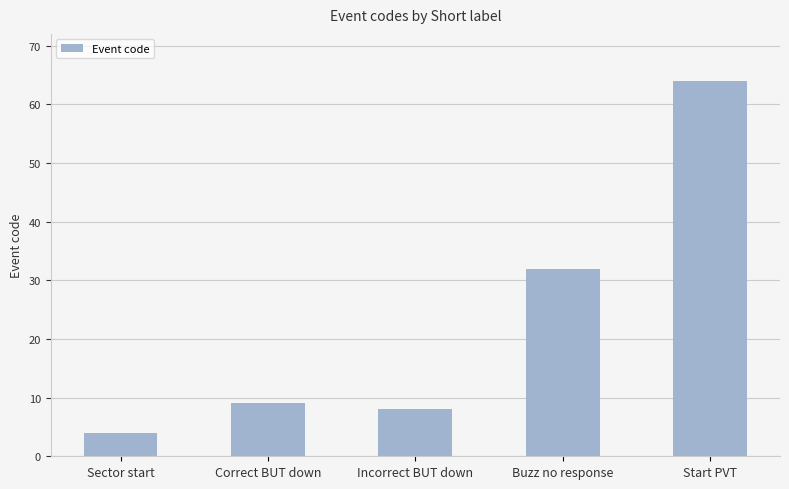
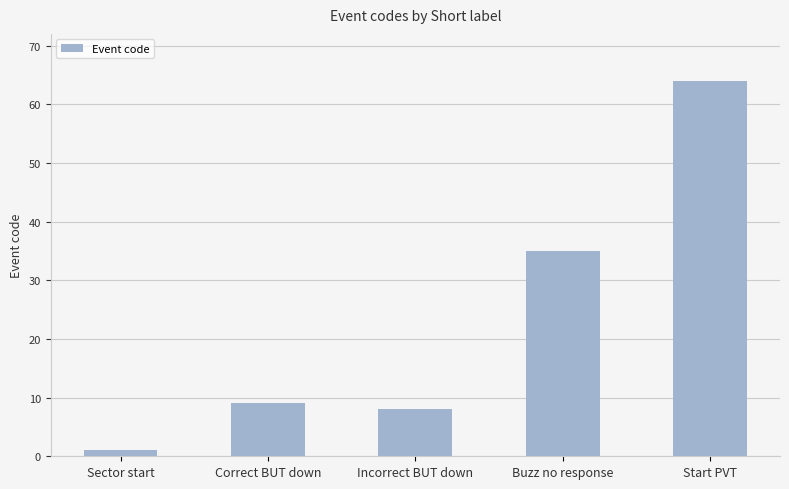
Sector start: 4 -> 1
Buzz no response: 32 -> 35
